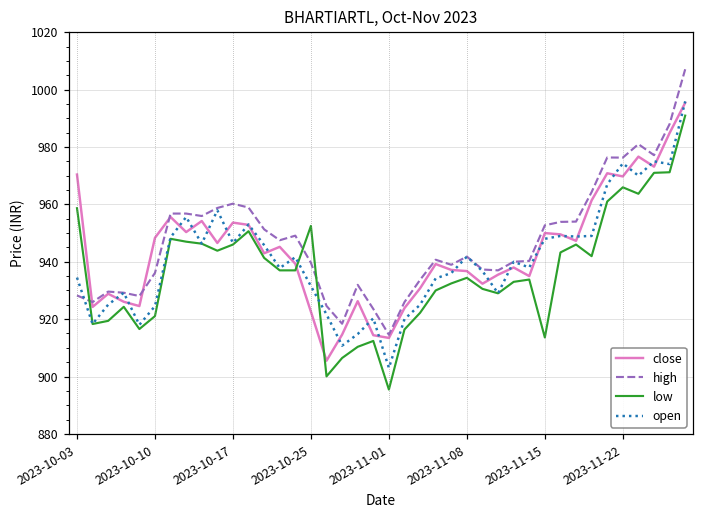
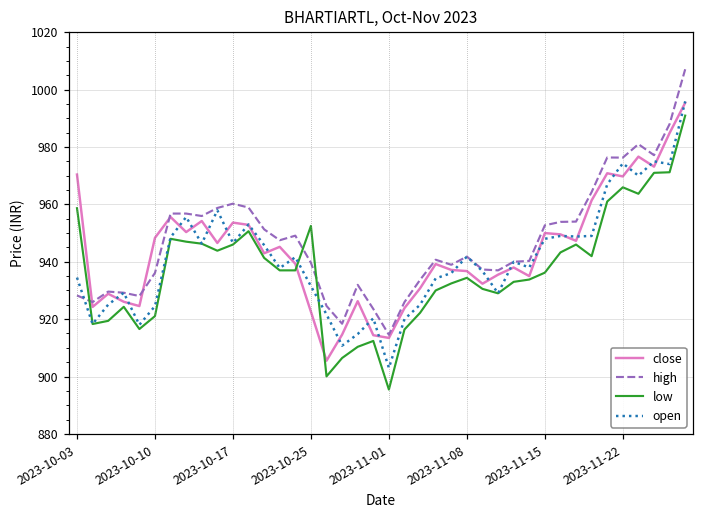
low, 2023-11-15: 914 -> 936
